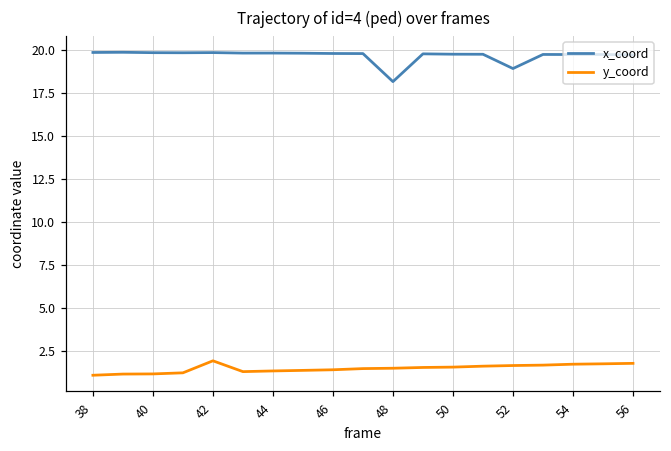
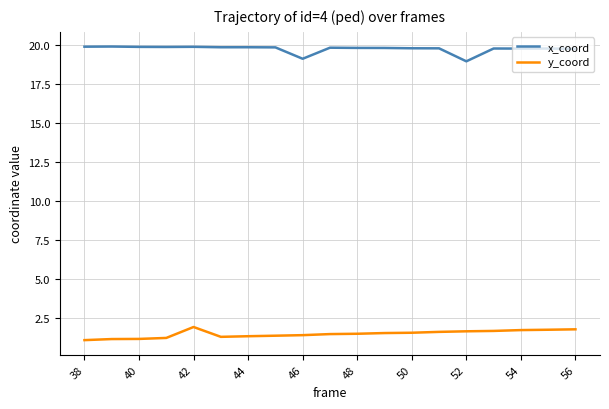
x_coord, 46: 19.8 -> 19.1
x_coord, 48: 18.2 -> 19.8
